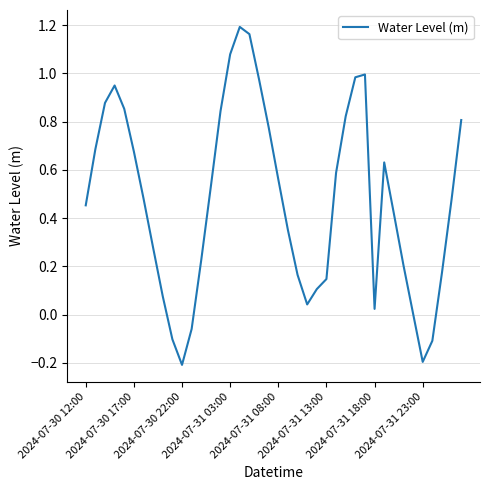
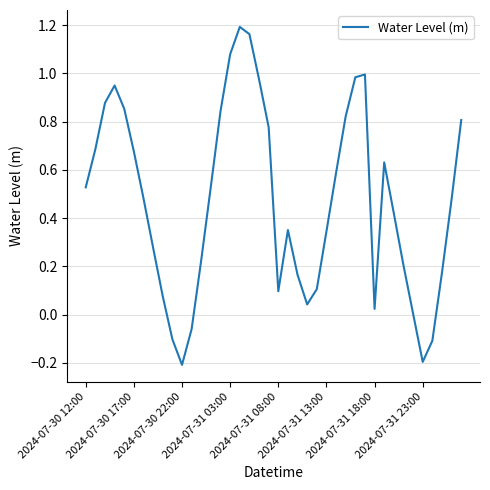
2024-07-30 12:00: 0.45 -> 0.53
2024-07-31 08:00: 0.56 -> 0.10
2024-07-31 13:00: 0.15 -> 0.34
